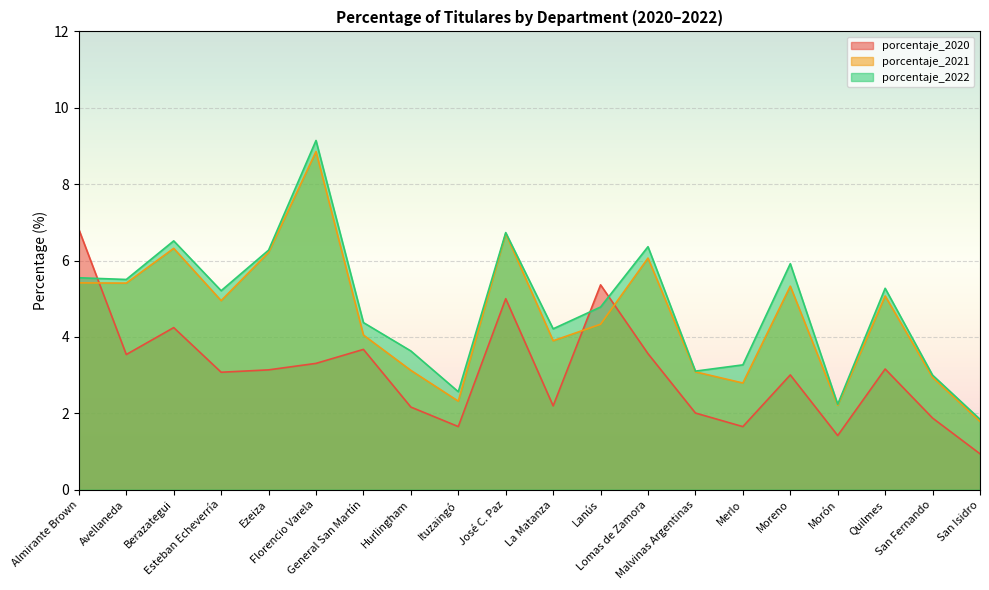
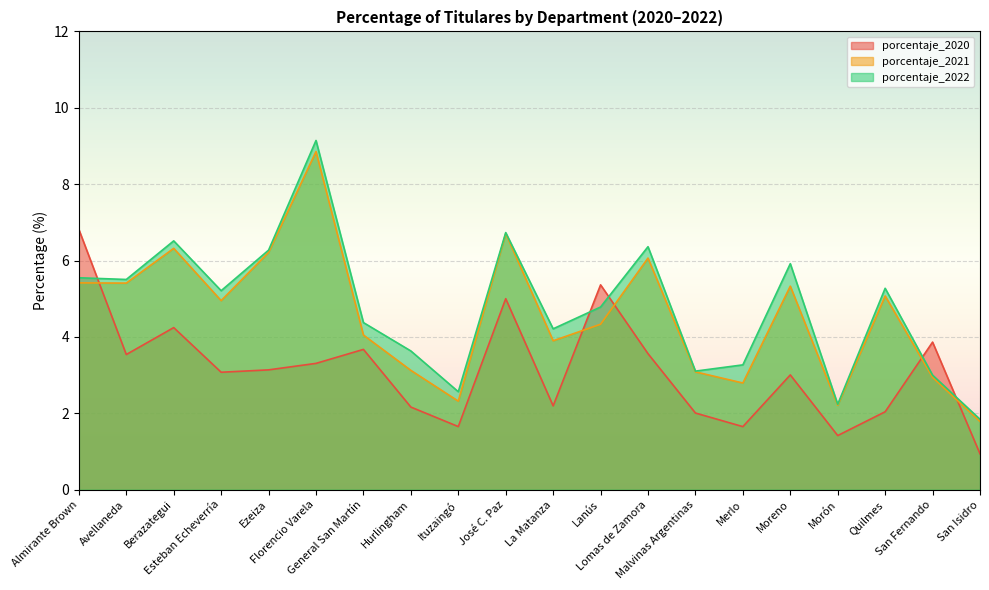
porcentaje_2020, Quilmes: 3.2 -> 2.0
porcentaje_2020, San Fernando: 1.9 -> 3.9
